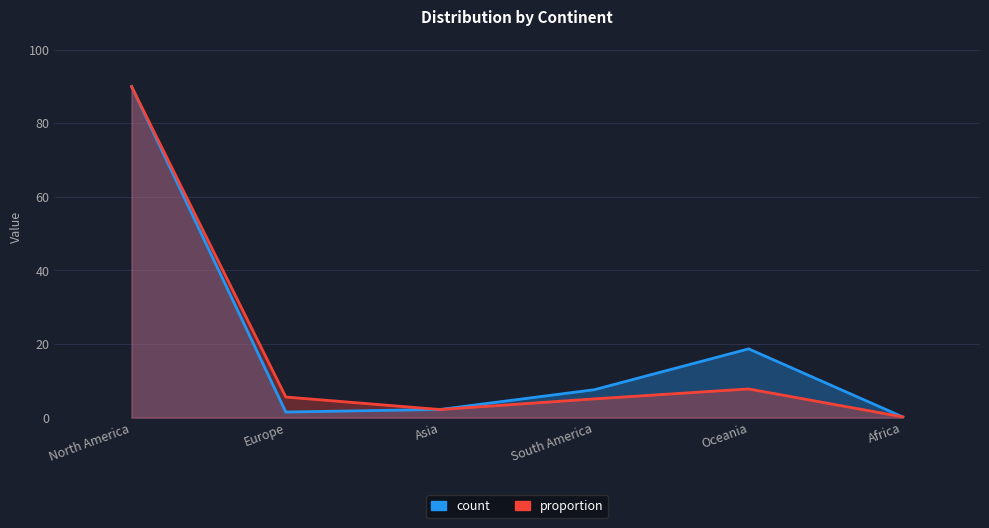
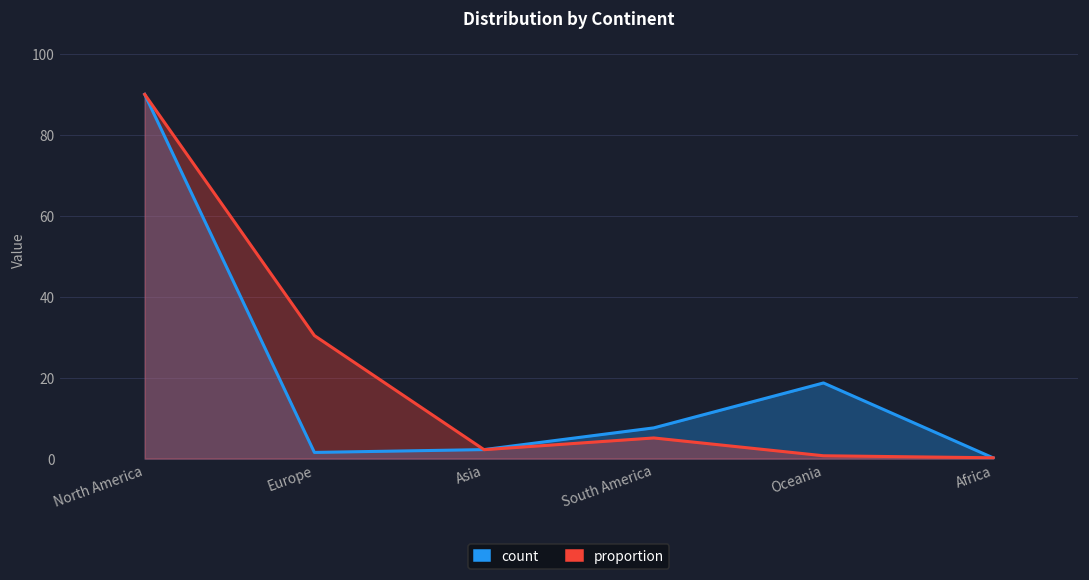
proportion, Europe: 6 -> 30
proportion, Oceania: 8 -> 1
